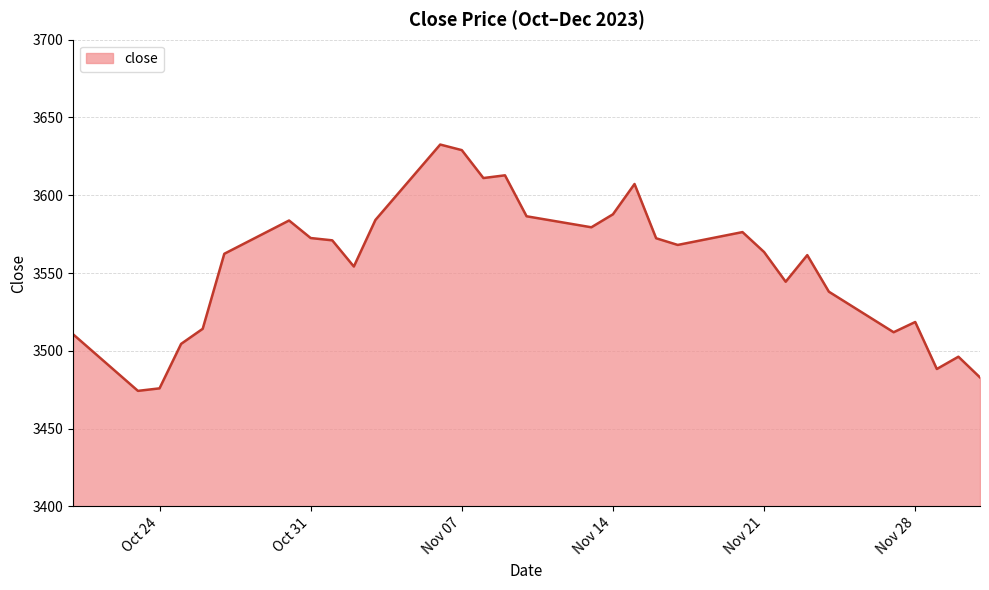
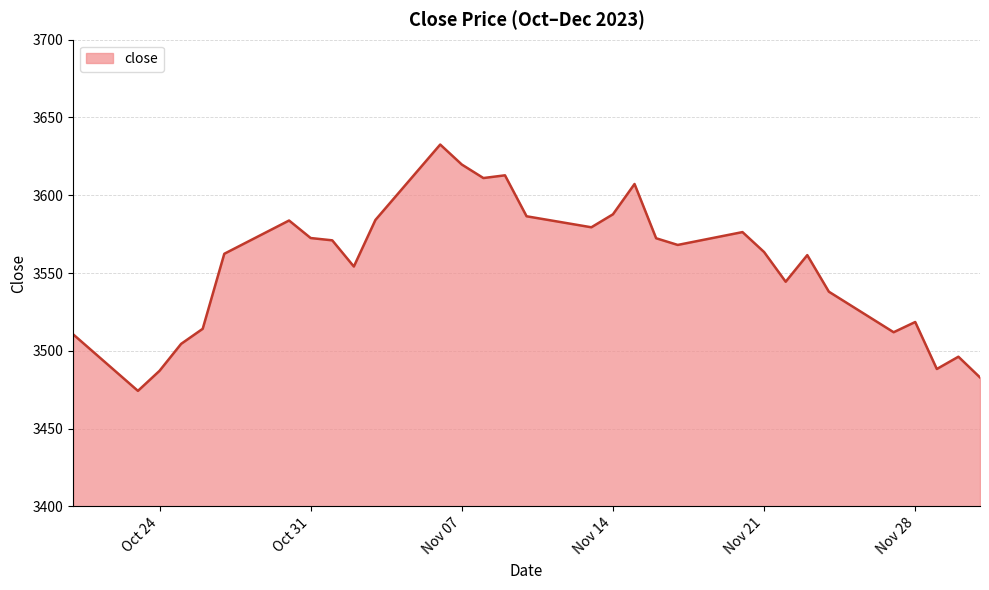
Oct 24: 3476 -> 3487
Nov 07: 3629 -> 3620
